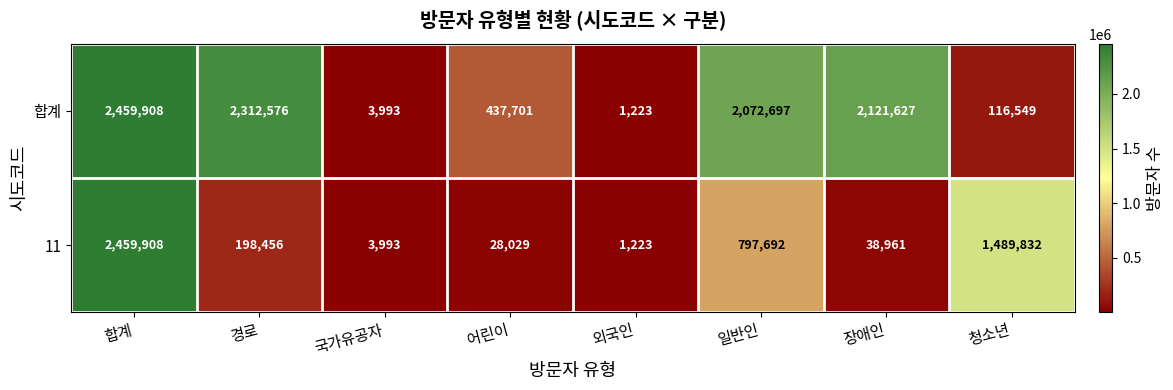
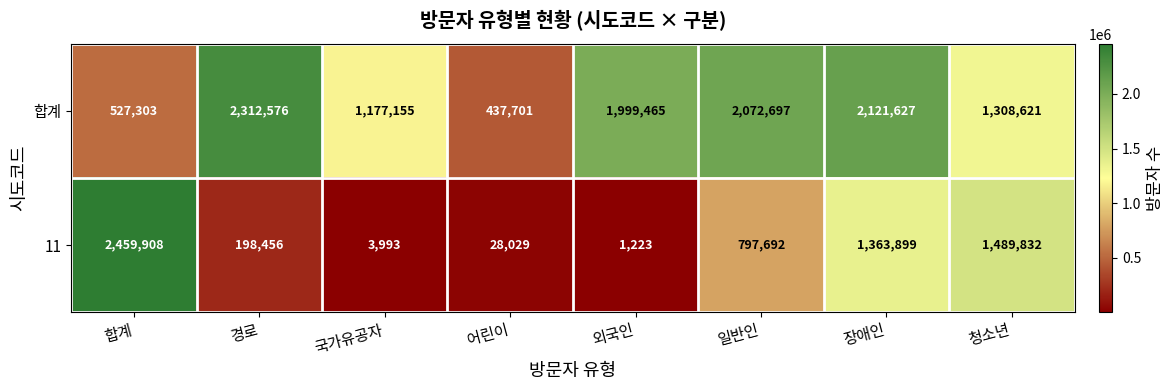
합계, 합계: 2,459,908 -> 527,303
합계, 국가유공자: 3,993 -> 1,177,155
합계, 외국인: 1,223 -> 1,999,465
합계, 청소년: 116,549 -> 1,308,621
11, 장애인: 38,961 -> 1,363,899
